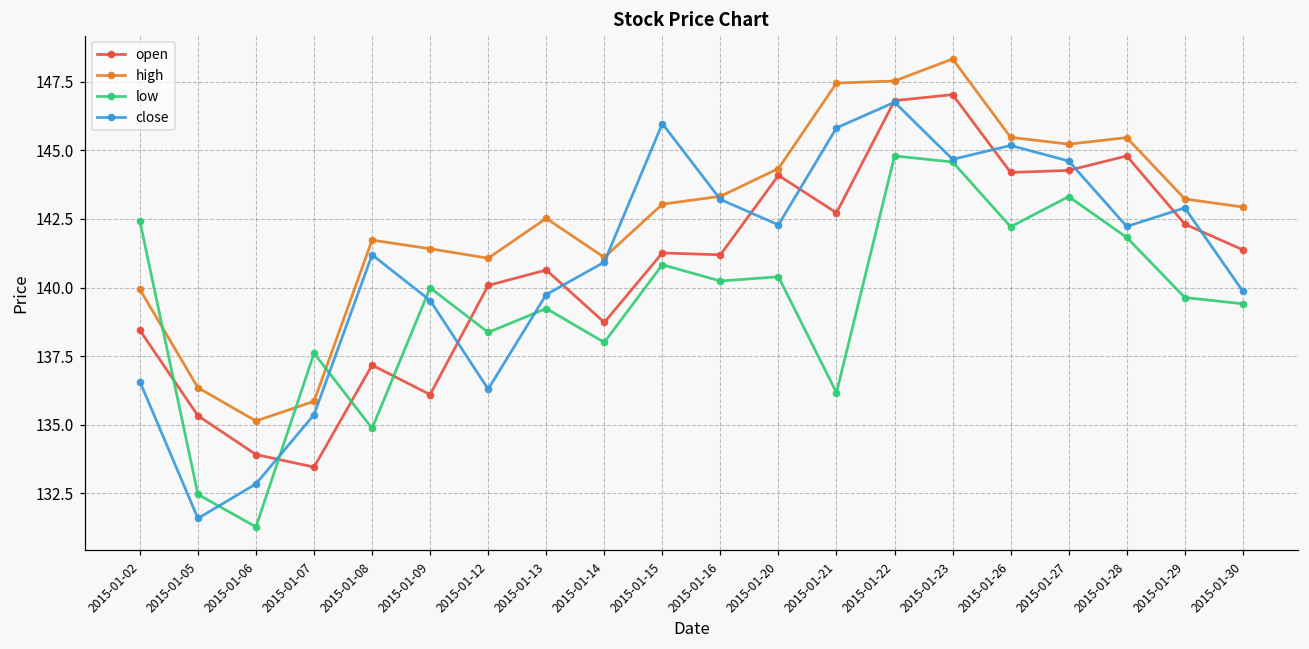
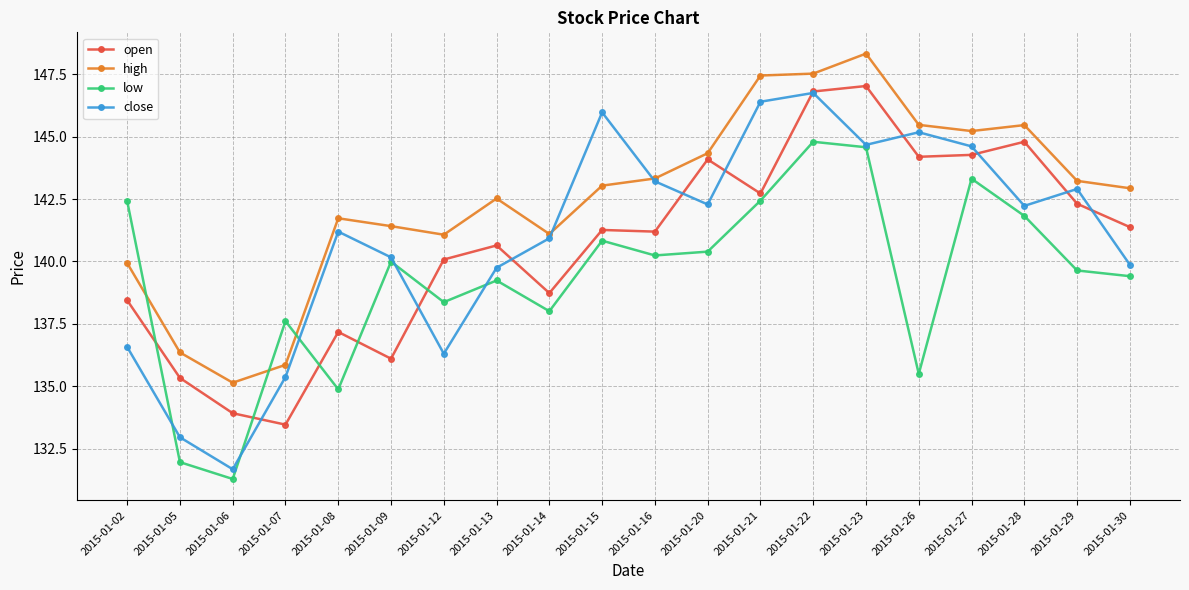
low, 2015-01-05: 132.5 -> 132.0
close, 2015-01-05: 131.6 -> 133.0
close, 2015-01-06: 132.8 -> 131.7
close, 2015-01-09: 139.5 -> 140.2
low, 2015-01-21: 136.2 -> 142.4
close, 2015-01-21: 145.8 -> 146.4
low, 2015-01-26: 142.2 -> 135.5
